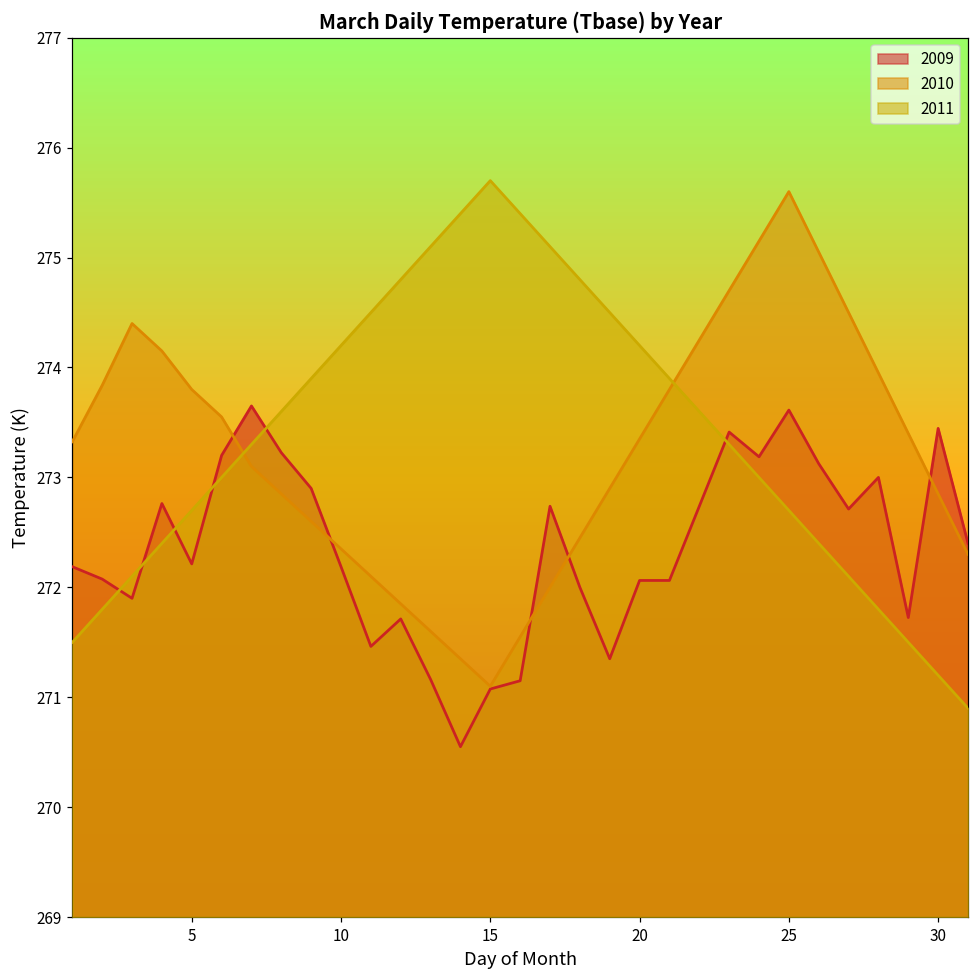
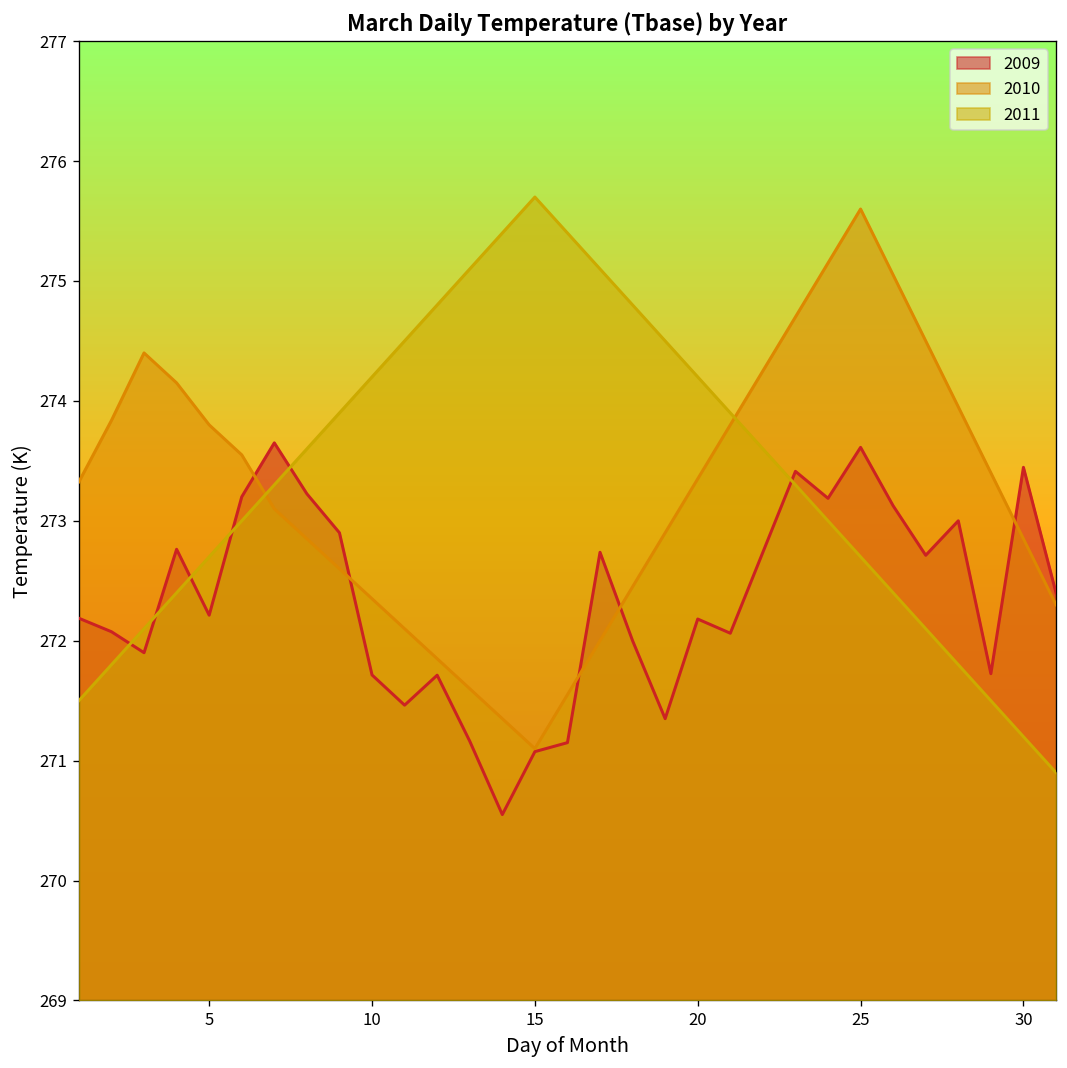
2009, 10: 272.2 -> 271.7
2009, 20: 272.1 -> 272.2
